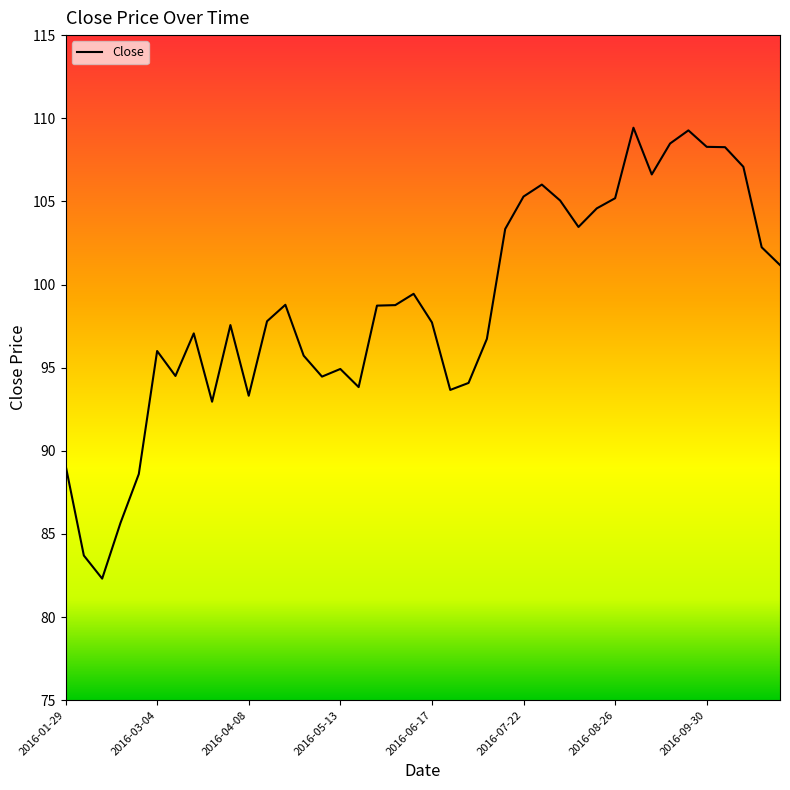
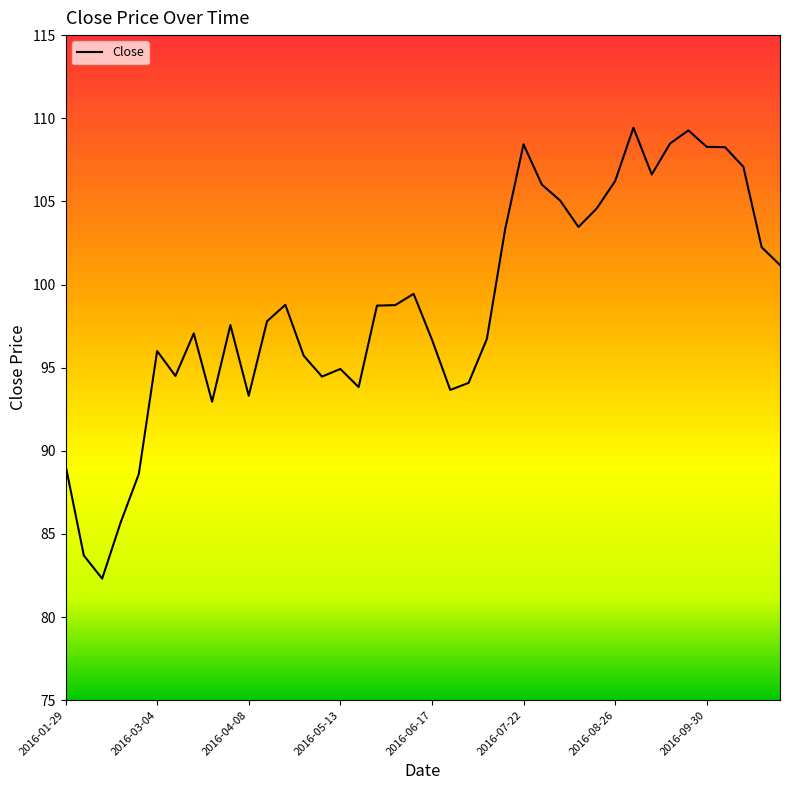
2016-06-17: 97.7 -> 96.7
2016-07-22: 105.3 -> 108.4
2016-08-26: 105.2 -> 106.2
